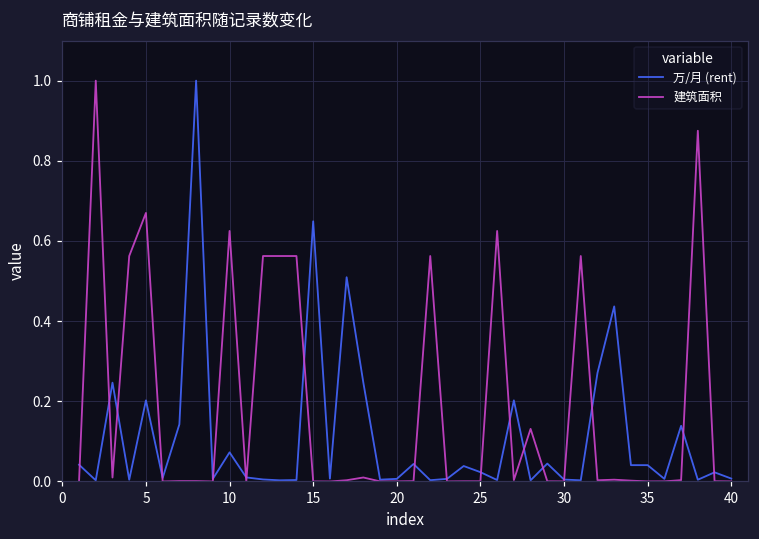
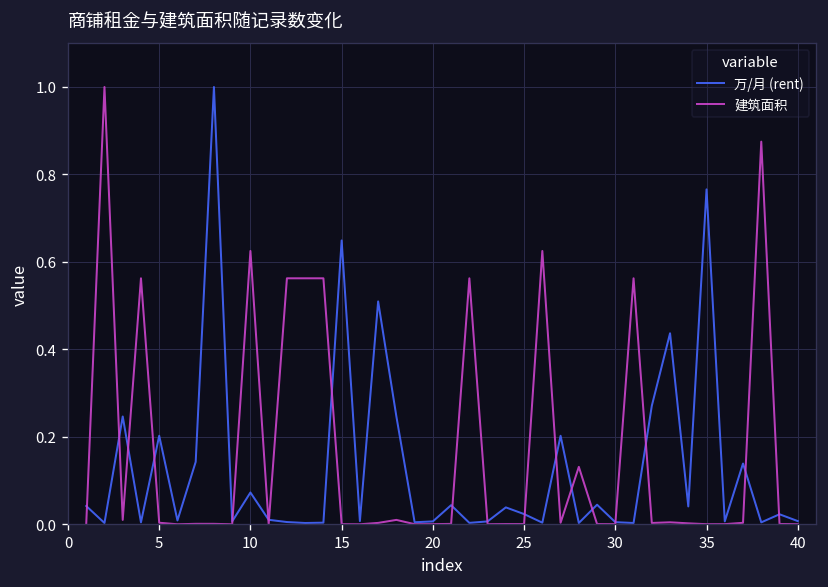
建筑面积, 5: 0.67 -> 0.00
万/月 (rent), 35: 0.04 -> 0.77
